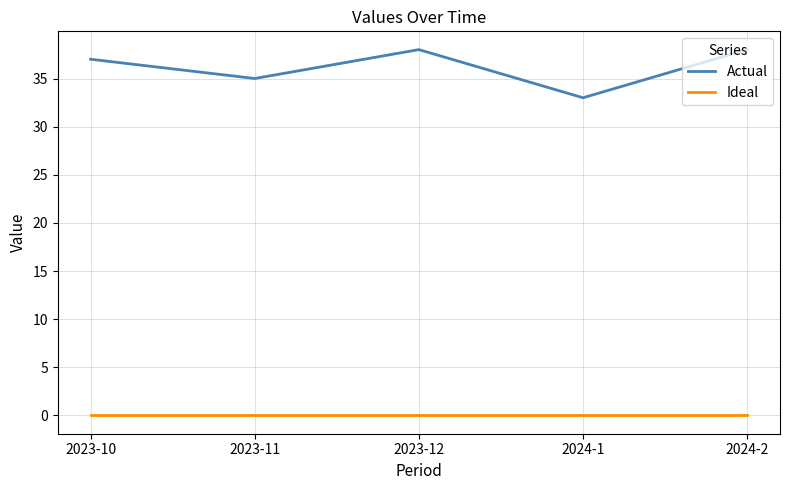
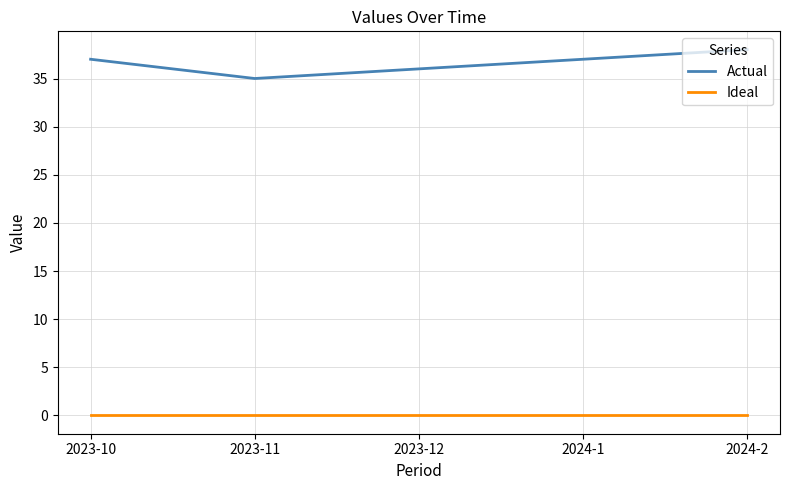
Actual, 2023-12: 38 -> 36
Actual, 2024-1: 33 -> 37
